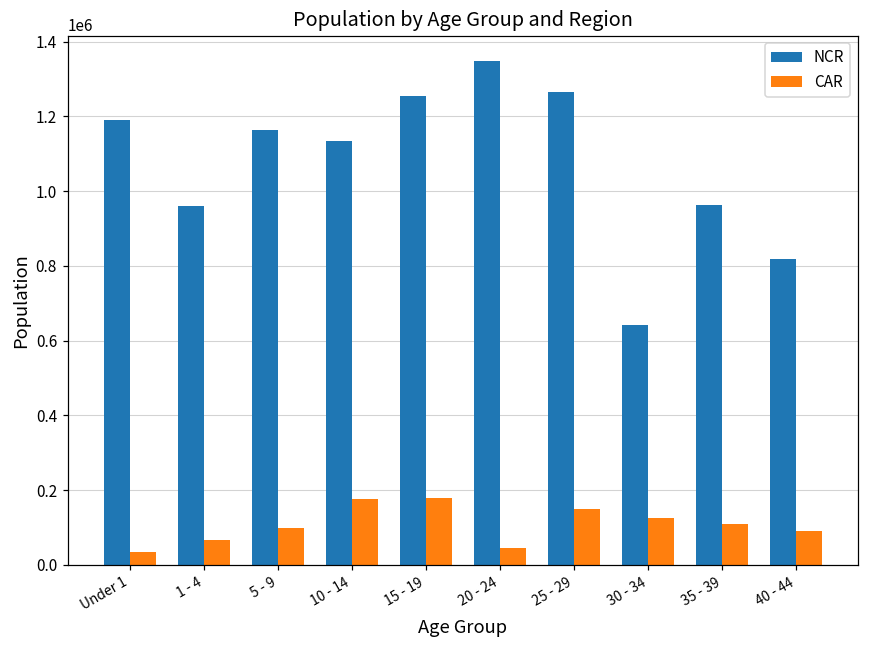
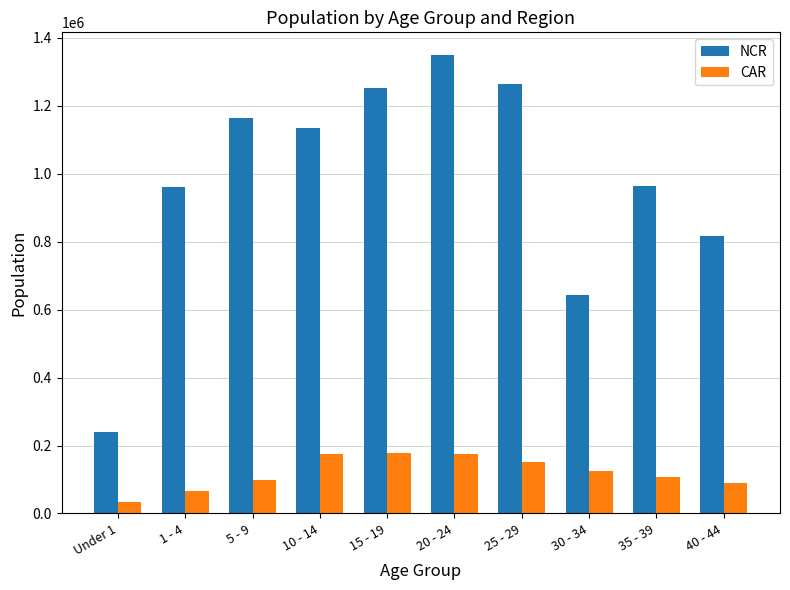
NCR, Under 1: 1190000 -> 240000
CAR, 20 - 24: 50000 -> 180000
